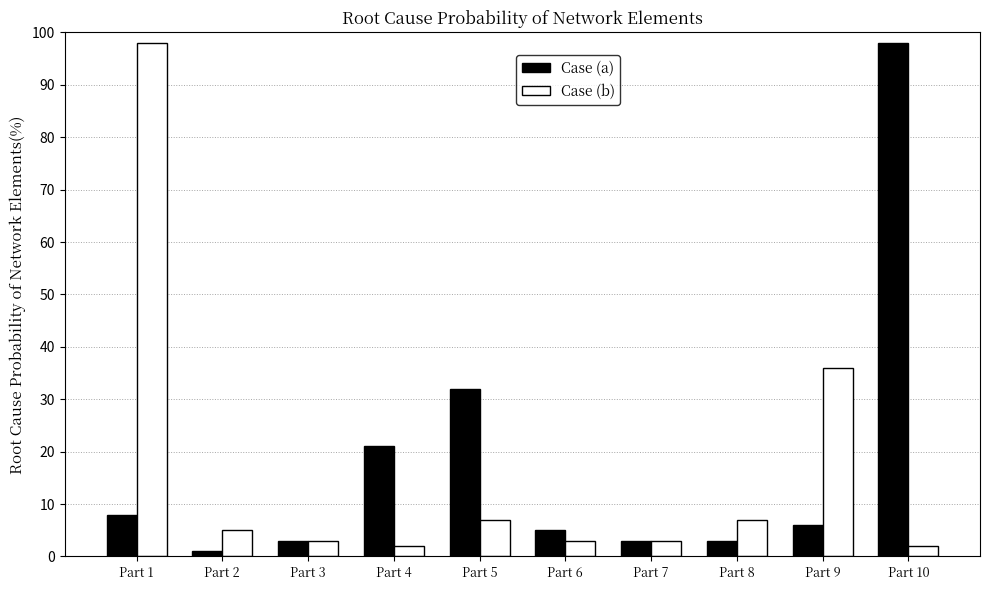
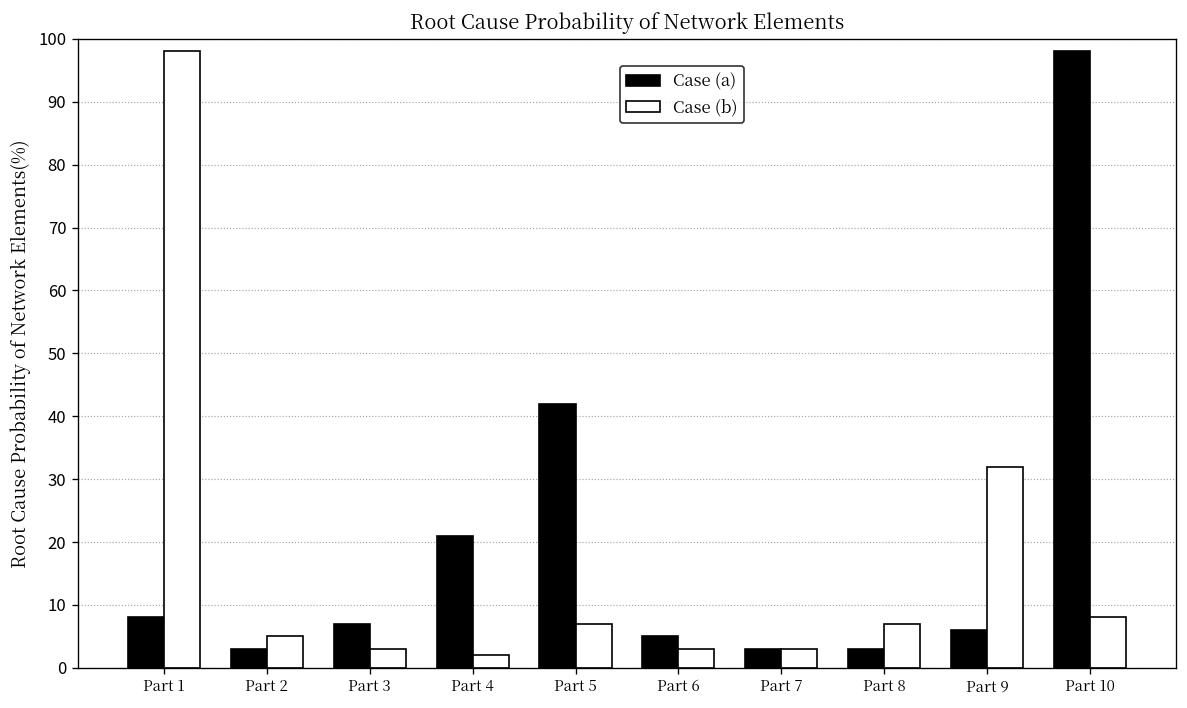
Case (a), Part 2: 1 -> 3
Case (a), Part 3: 3 -> 7
Case (a), Part 5: 32 -> 42
Case (b), Part 9: 36 -> 32
Case (b), Part 10: 2 -> 8
